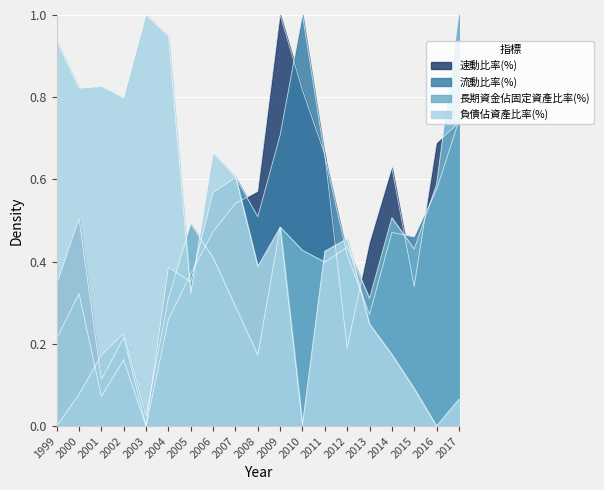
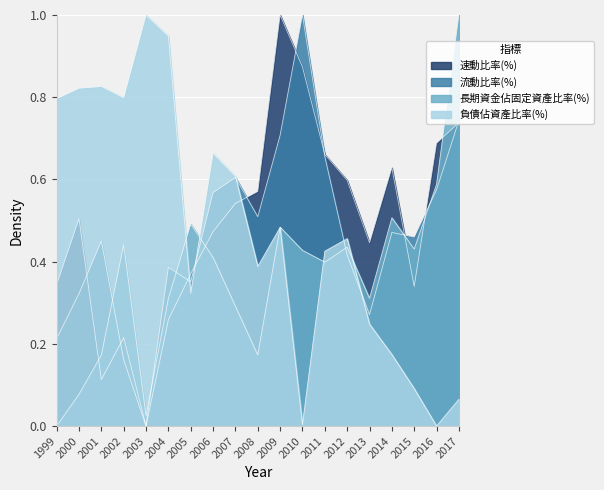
負債佔資產比率(%), 1999: 0.94 -> 0.80
流動比率(%), 2001: 0.07 -> 0.45
長期資金佔固定資產比率(%), 2002: 0.23 -> 0.44
速動比率(%), 2010: 0.82 -> 0.87
速動比率(%), 2012: 0.19 -> 0.60
